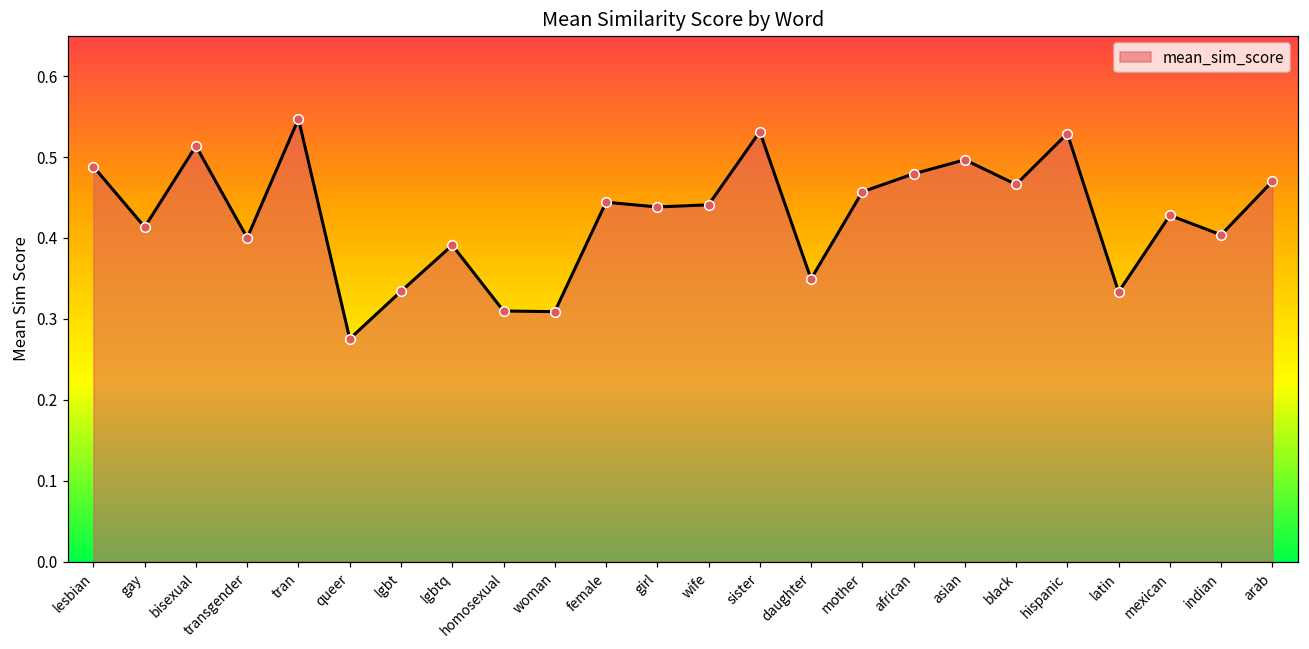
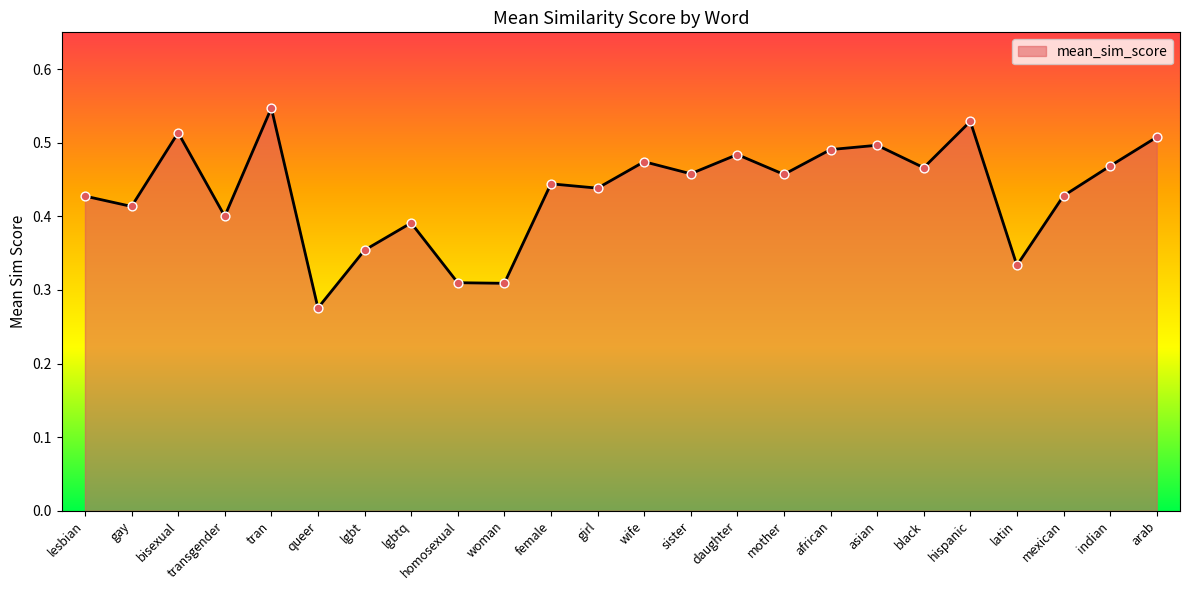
lesbian: 0.49 -> 0.43
lgbt: 0.33 -> 0.35
wife: 0.44 -> 0.47
sister: 0.53 -> 0.46
daughter: 0.35 -> 0.48
african: 0.48 -> 0.49
indian: 0.40 -> 0.47
arab: 0.47 -> 0.51
